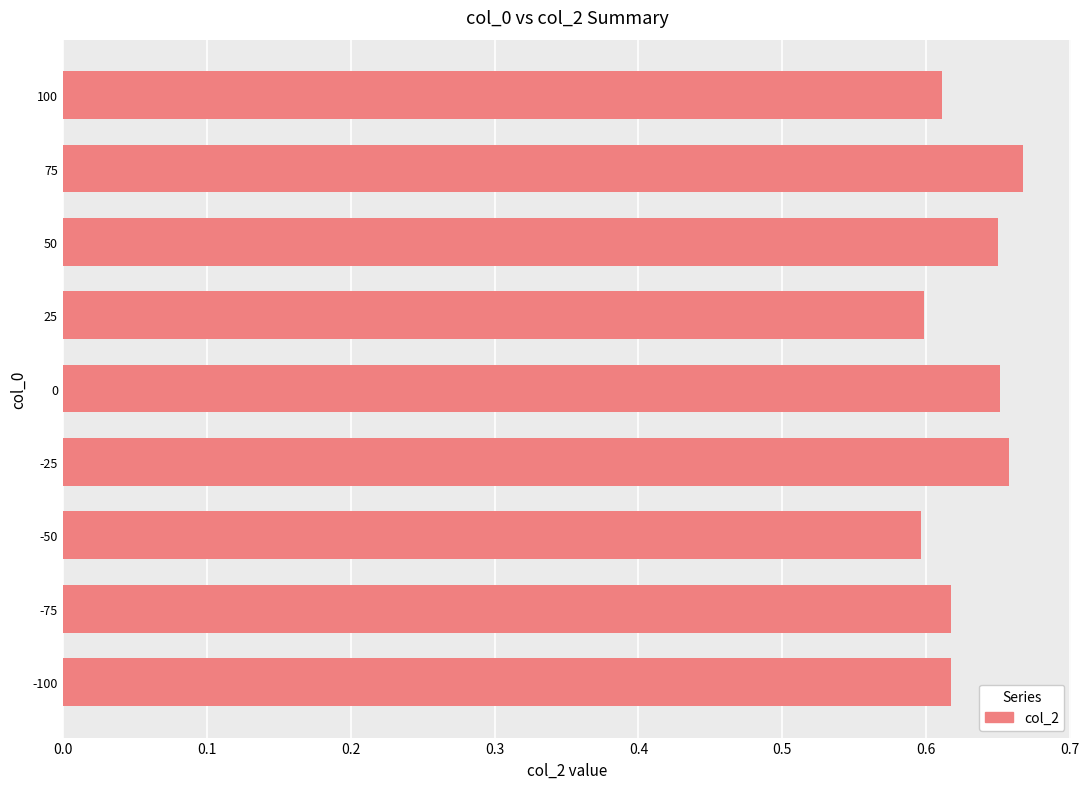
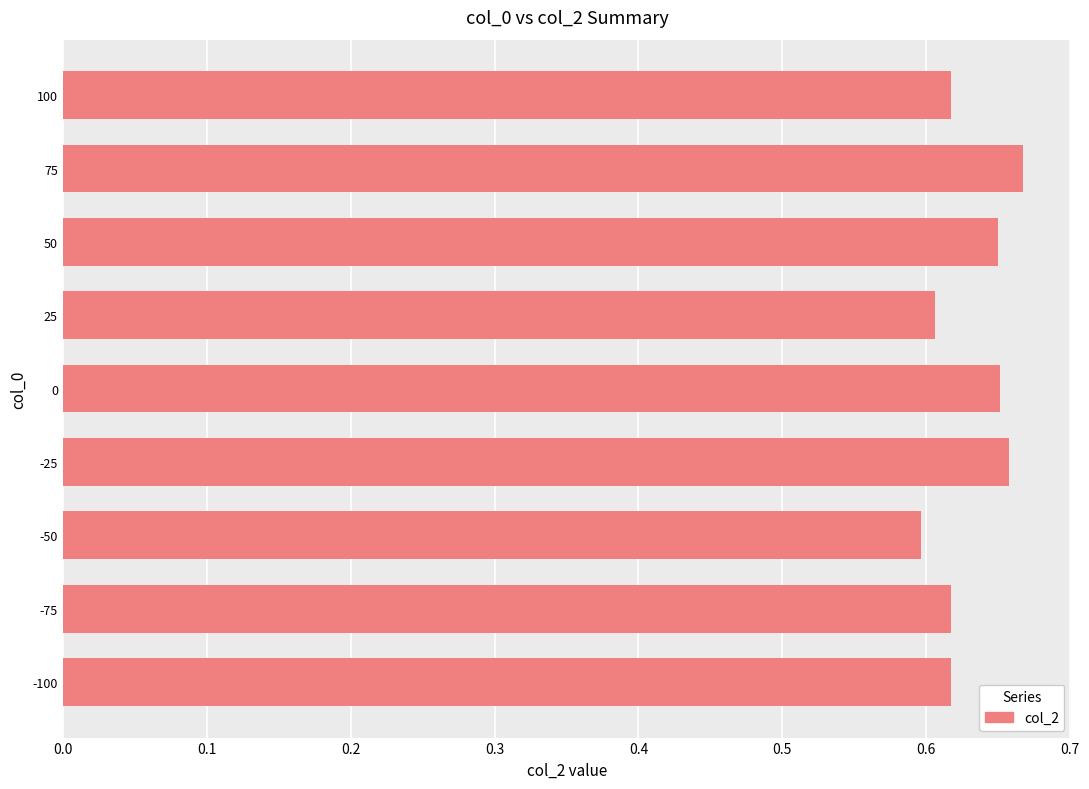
100: 0.611 -> 0.617
25: 0.598 -> 0.606
